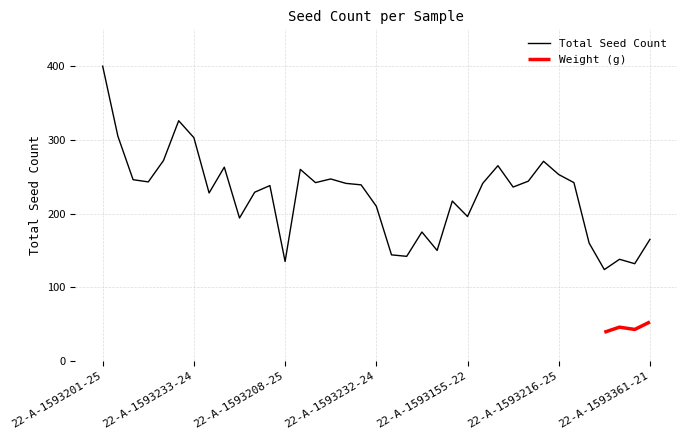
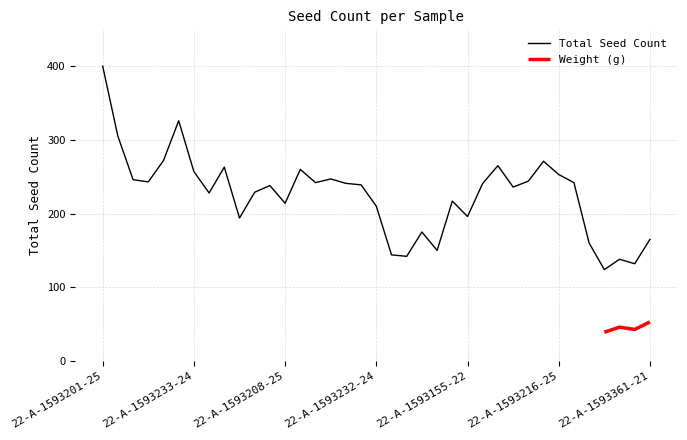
Total Seed Count, 22-A-1593233-24: 300 -> 260
Total Seed Count, 22-A-1593208-25: 140 -> 210
